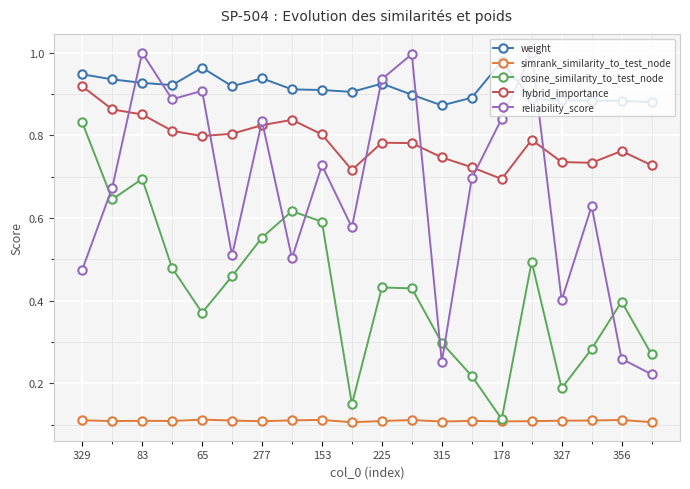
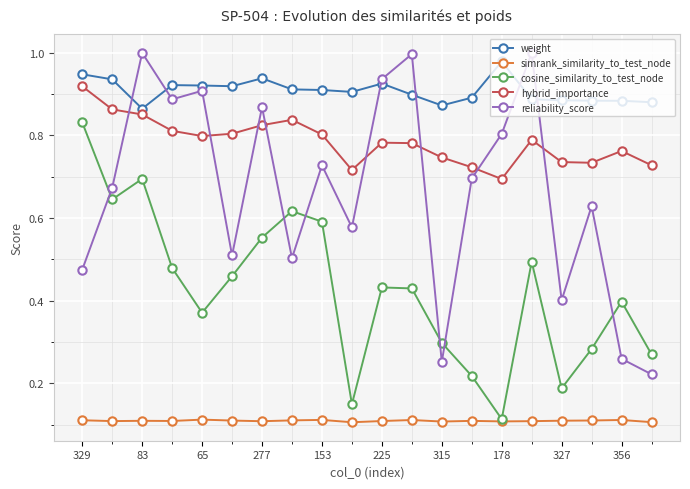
weight, 83: 0.93 -> 0.86
weight, 65: 0.96 -> 0.92
reliability_score, 277: 0.83 -> 0.87
reliability_score, 178: 0.84 -> 0.80
